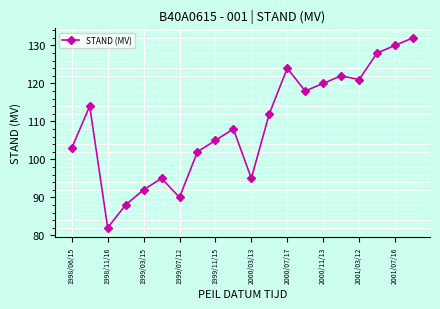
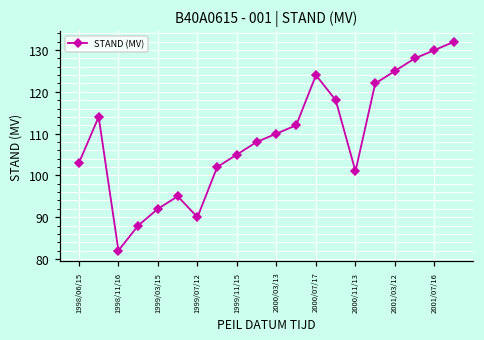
2000/03/13: 95 -> 110
2000/11/13: 120 -> 101
2001/03/12: 121 -> 125
